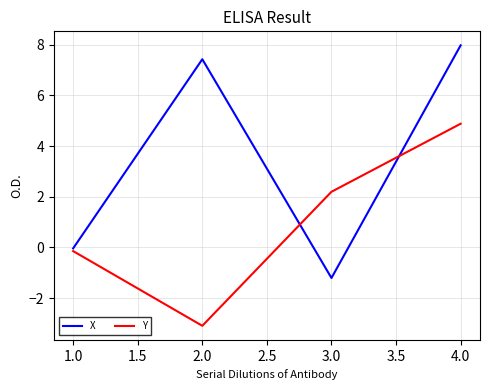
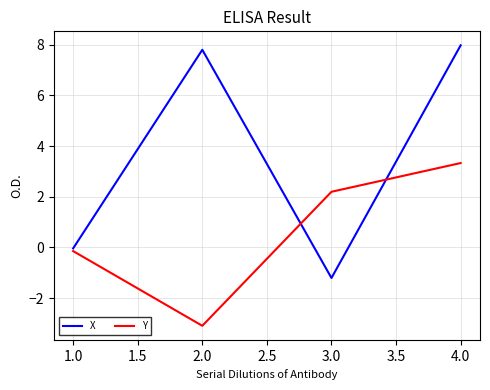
X, 2.0: 7.4 -> 7.8
Y, 4.0: 4.9 -> 3.3
